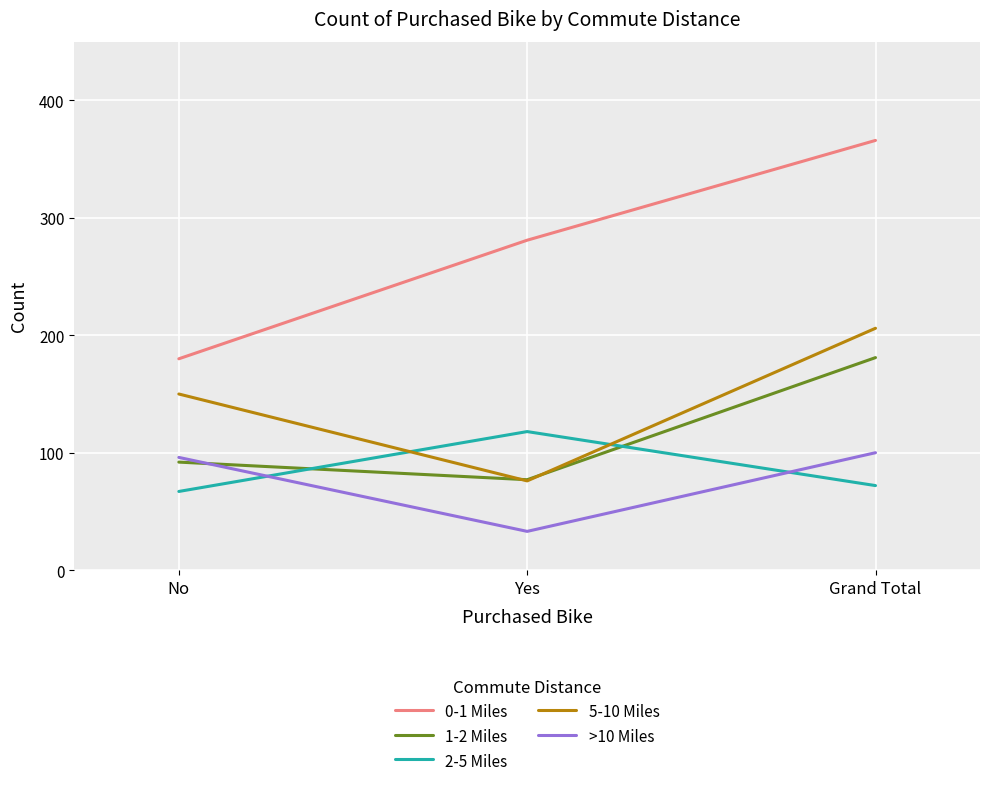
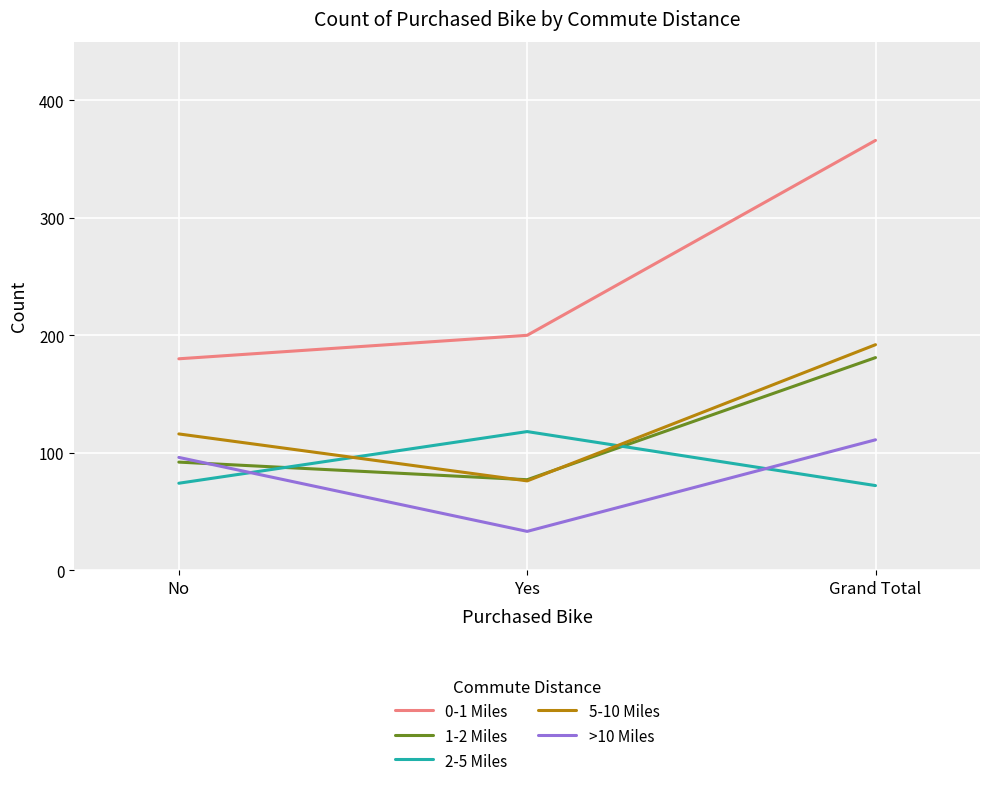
2-5 Miles, No: 67 -> 74
5-10 Miles, No: 150 -> 116
0-1 Miles, Yes: 281 -> 200
5-10 Miles, Grand Total: 206 -> 192
>10 Miles, Grand Total: 100 -> 111
